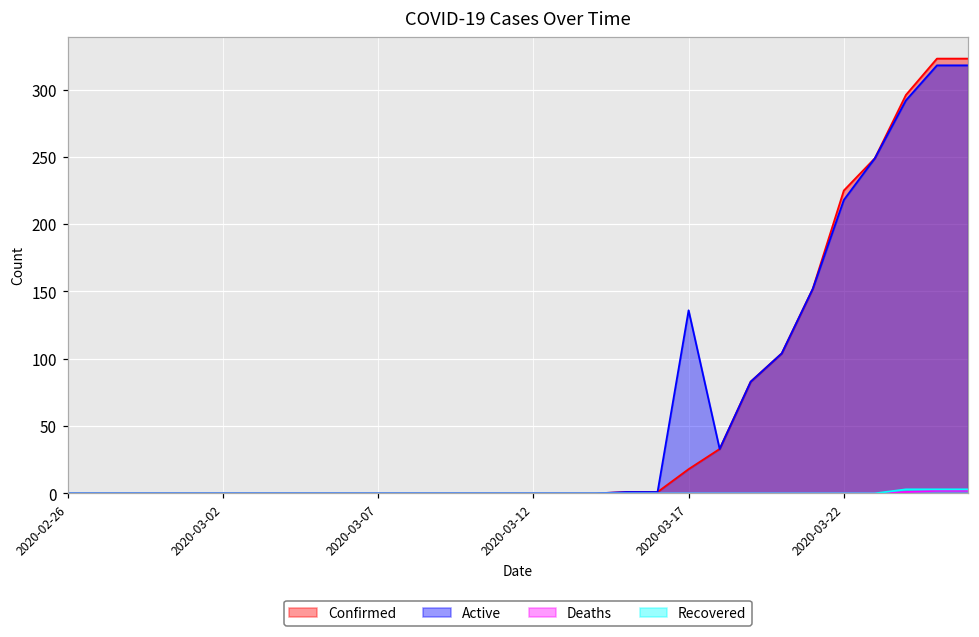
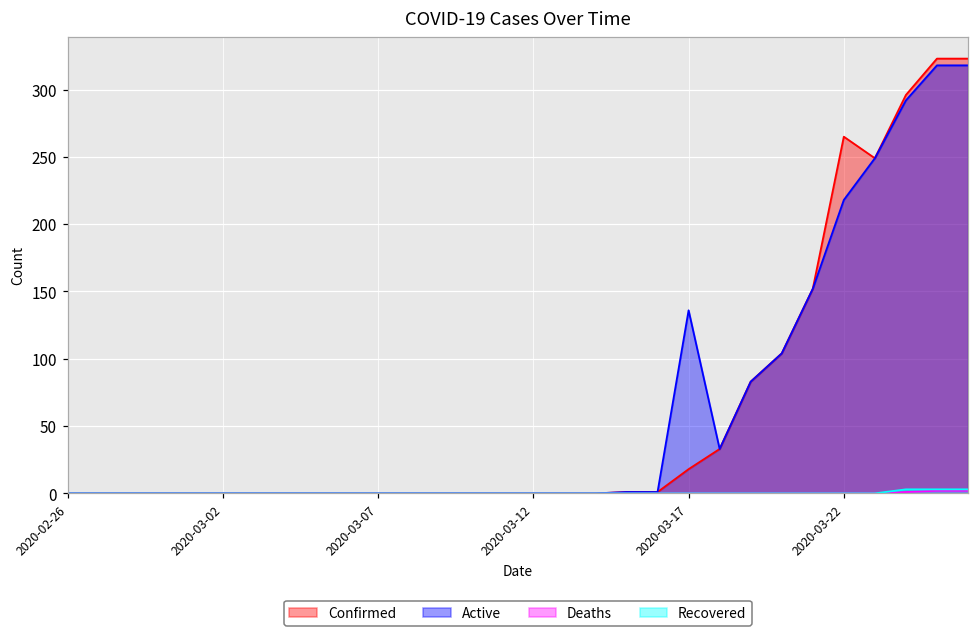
Confirmed, 2020-03-22: 225 -> 265
